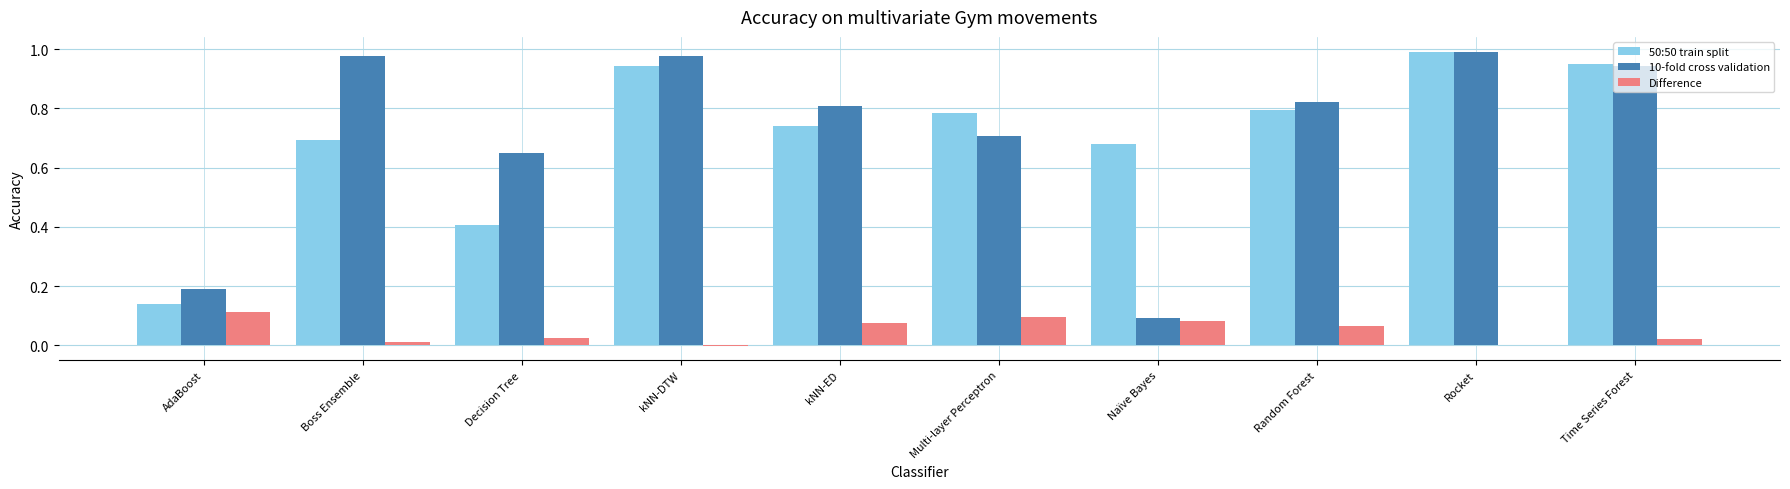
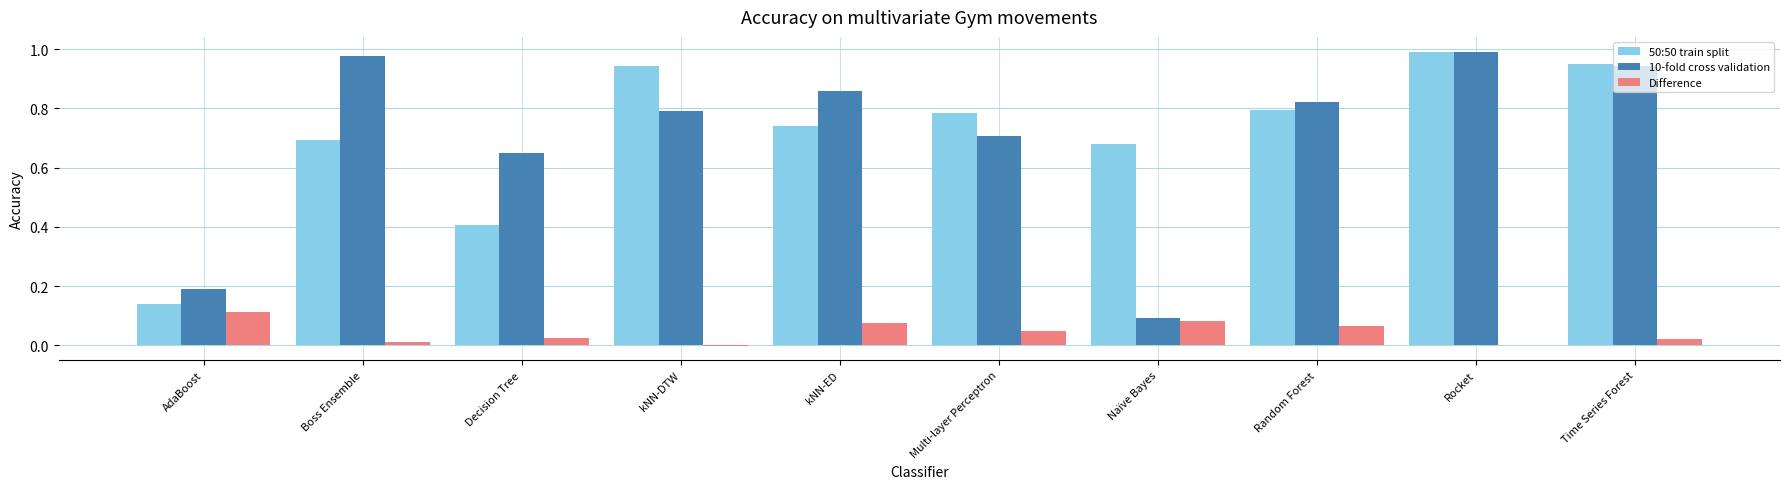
10-fold cross validation, kNN-DTW: 0.98 -> 0.79
10-fold cross validation, kNN-ED: 0.81 -> 0.86
Difference, Multi-layer Perceptron: 0.10 -> 0.05
